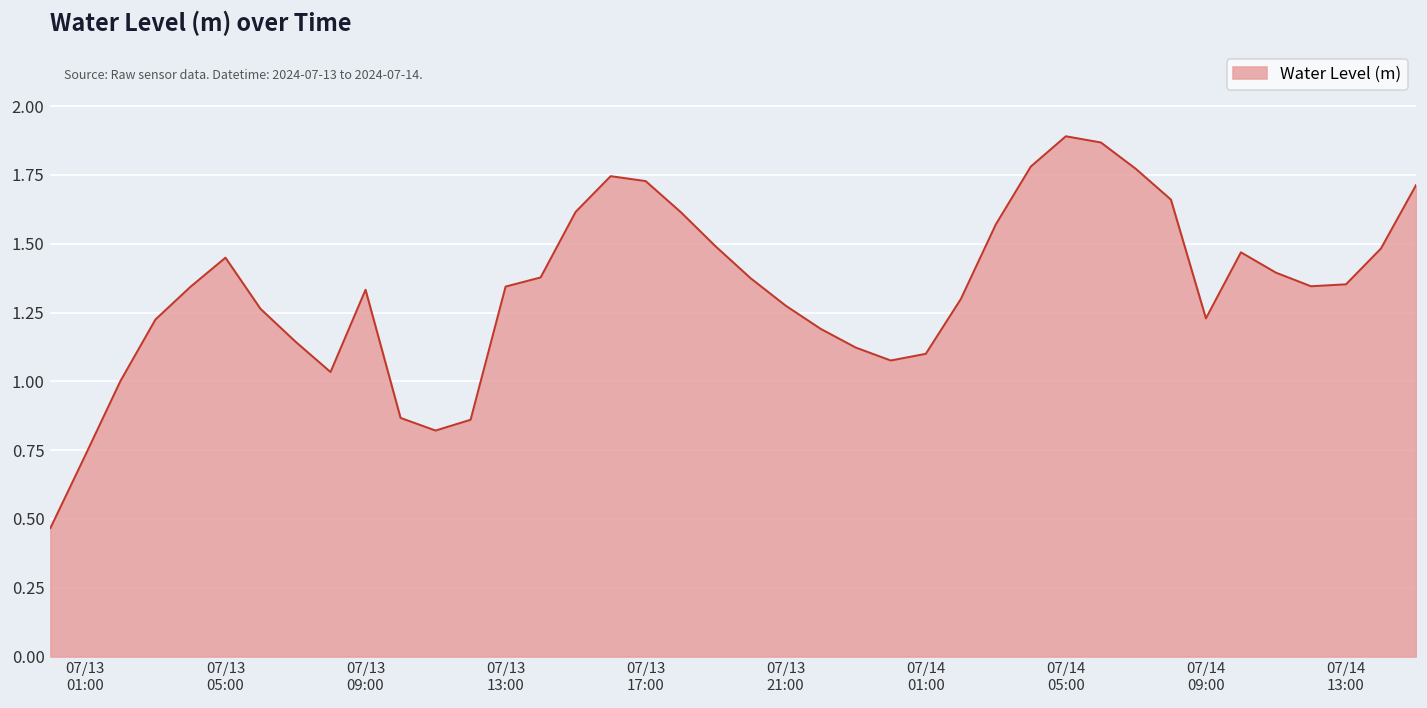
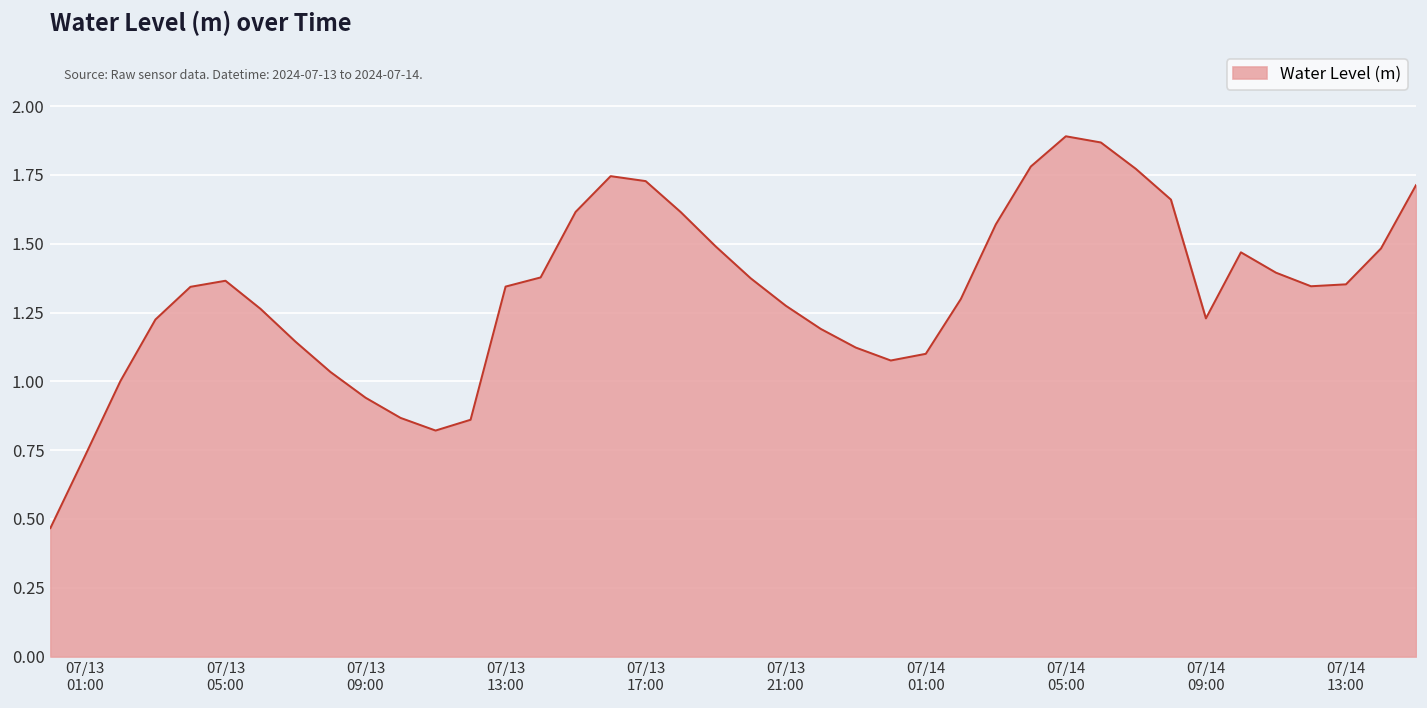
07/13 05:00: 1.45 -> 1.37
07/13 09:00: 1.33 -> 0.94
